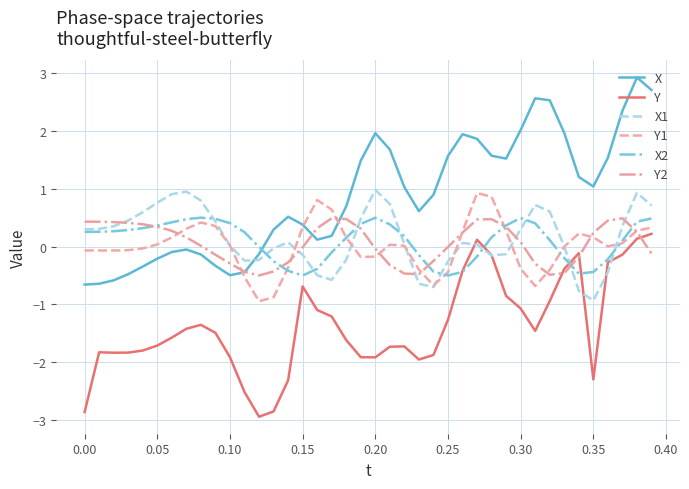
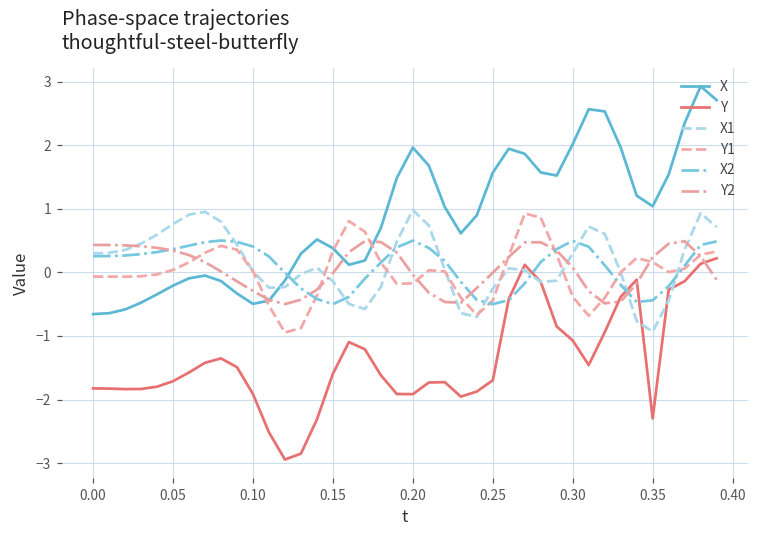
Y, 0.00: -2.9 -> -1.8
Y, 0.15: -0.7 -> -1.6
Y, 0.25: -1.3 -> -1.7
